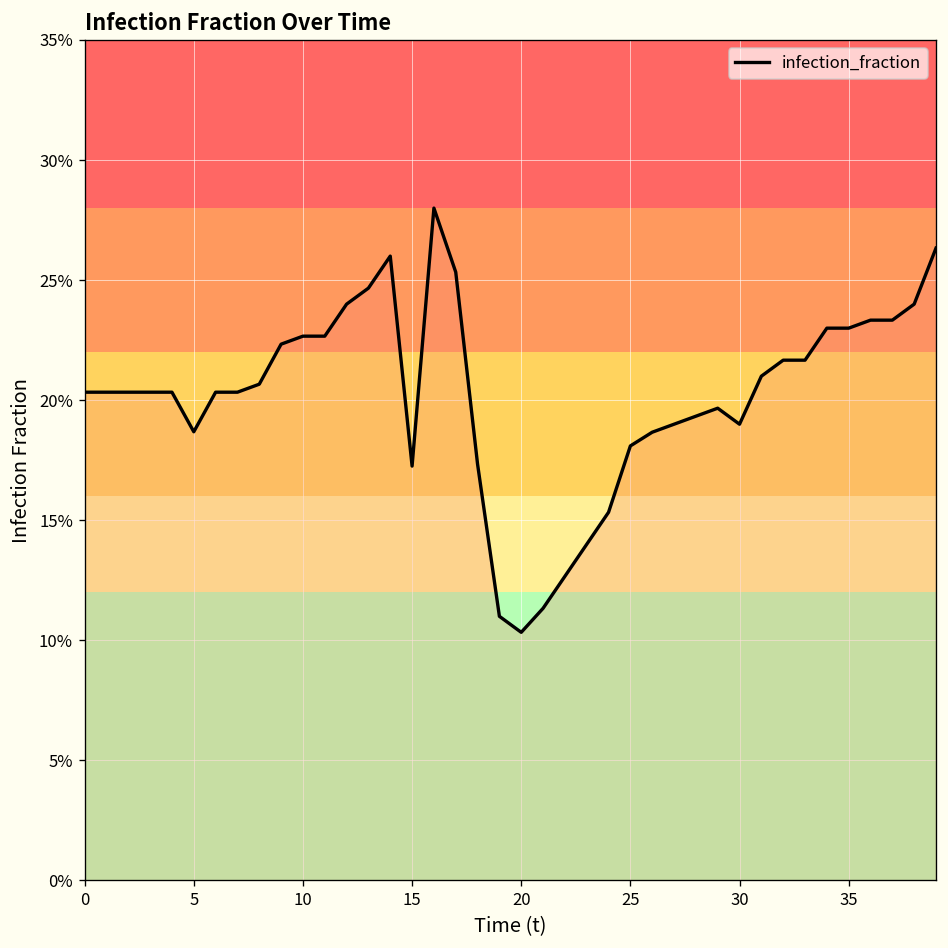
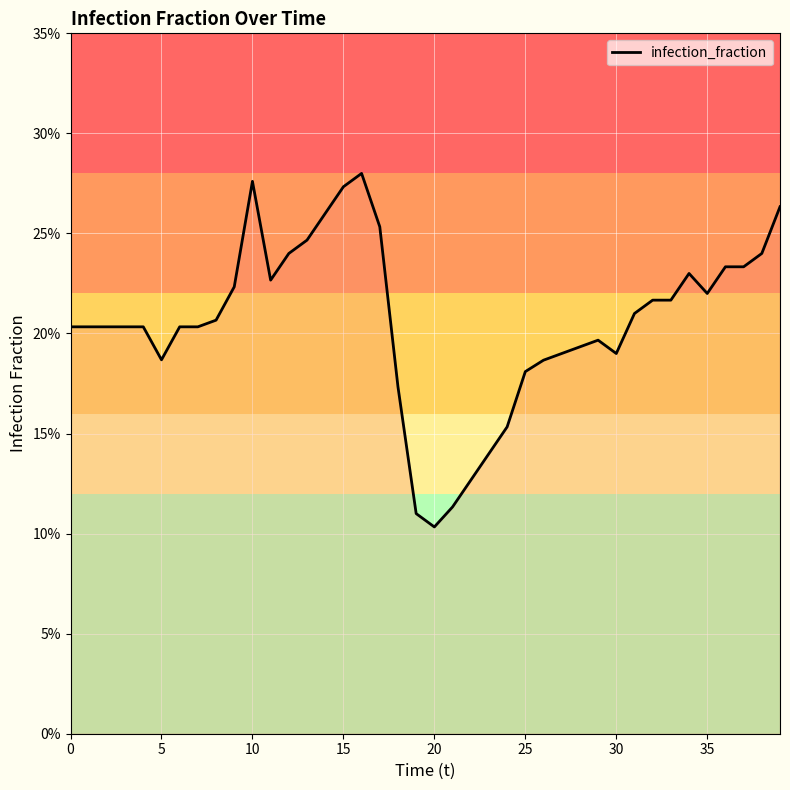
10: 22.7% -> 27.6%
15: 17.3% -> 27.3%
35: 23.0% -> 22.0%
